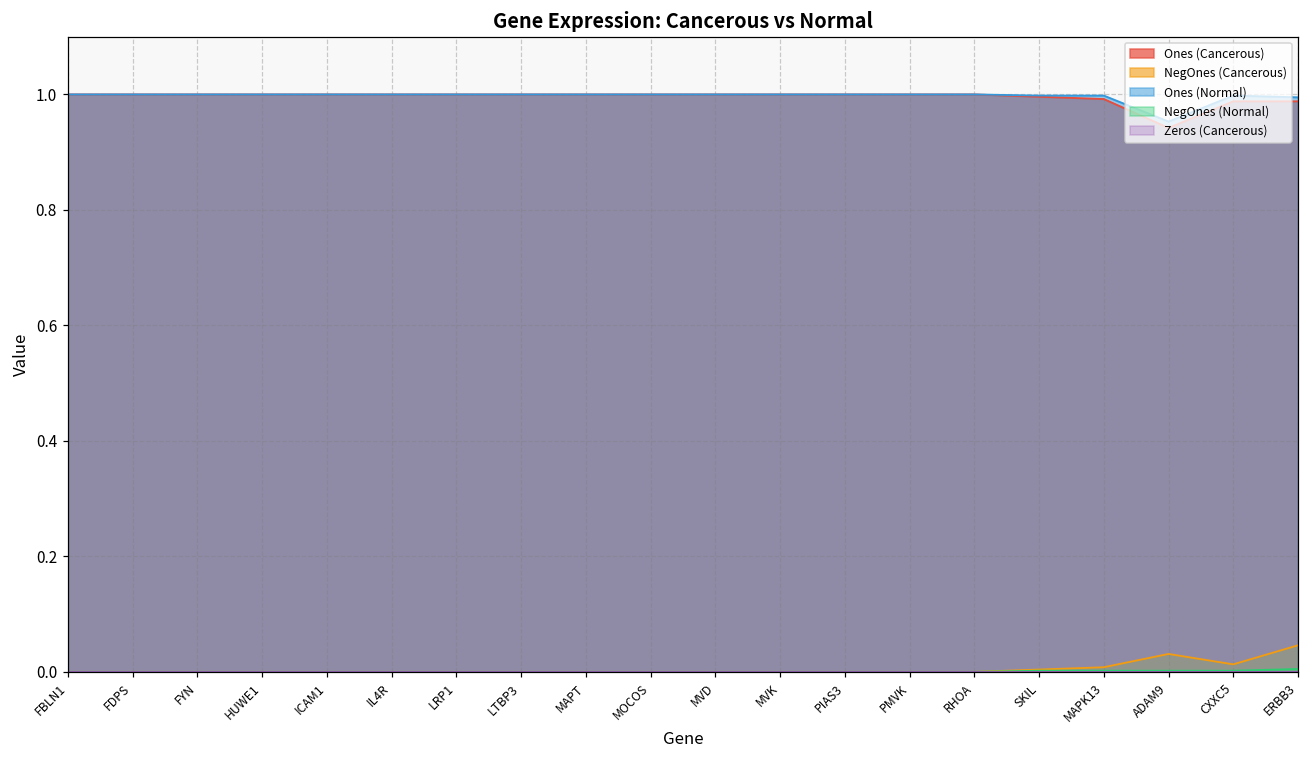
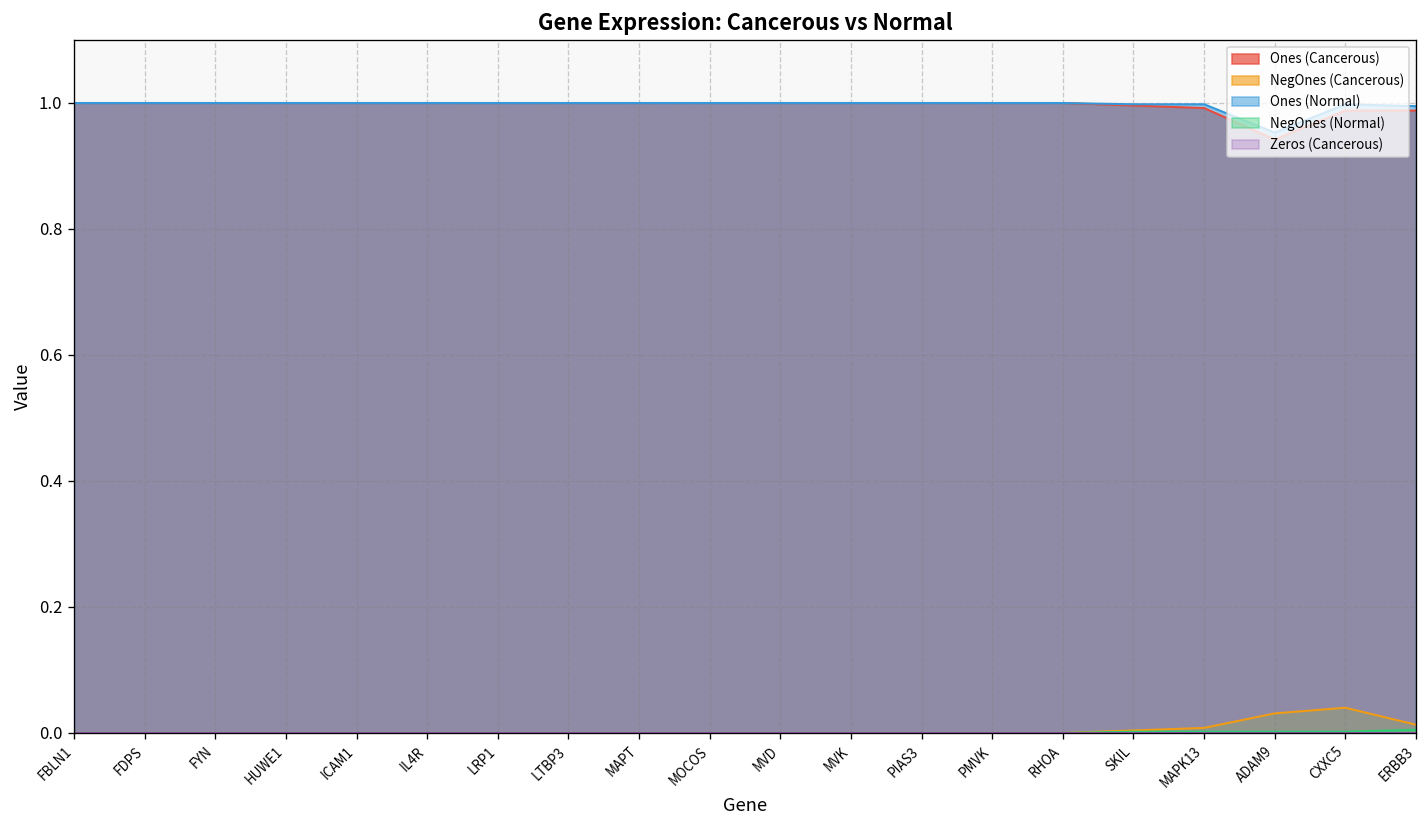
NegOnes (Cancerous), CXXC5: 0.01 -> 0.04
NegOnes (Cancerous), ERBB3: 0.05 -> 0.01
